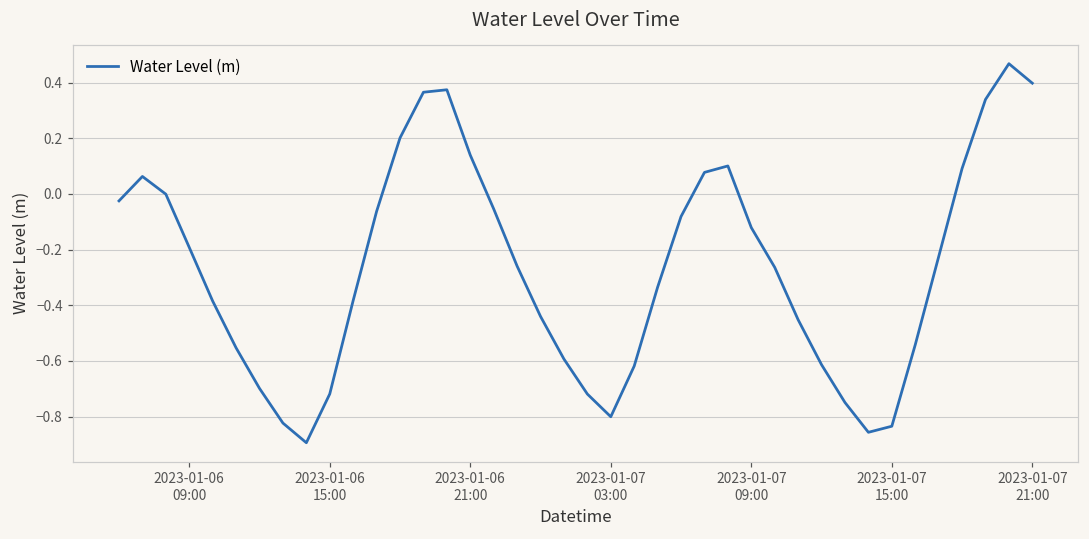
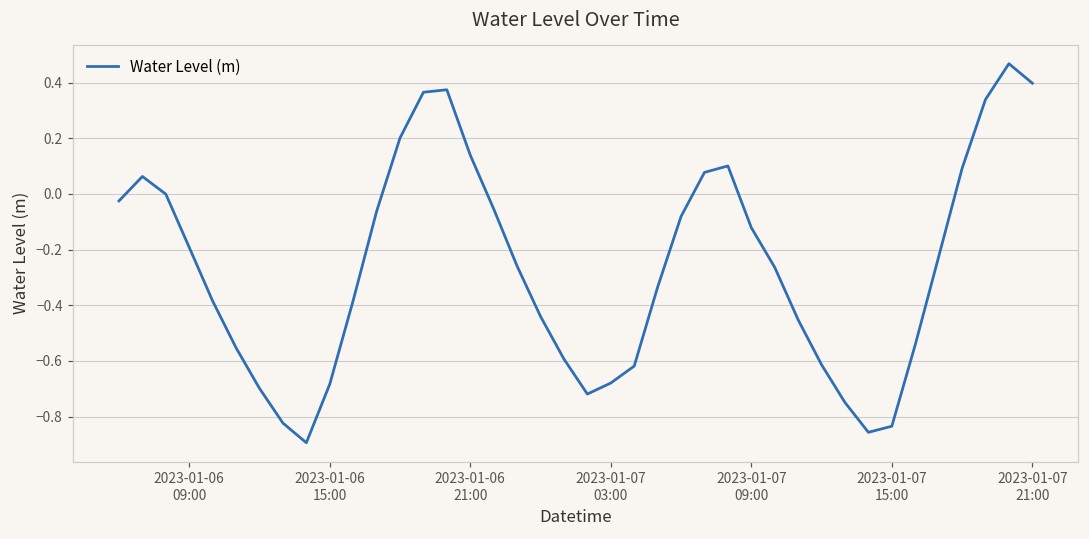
2023-01-06 15:00: -0.72 -> -0.68
2023-01-07 03:00: -0.80 -> -0.68
